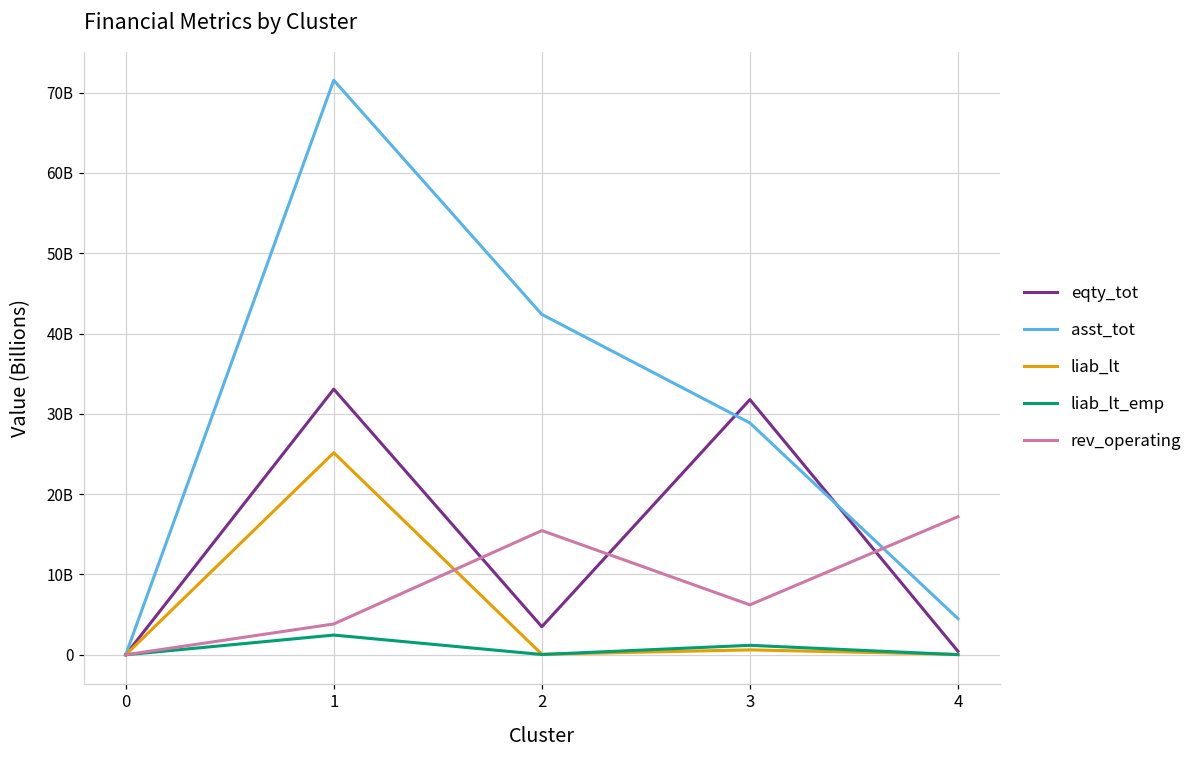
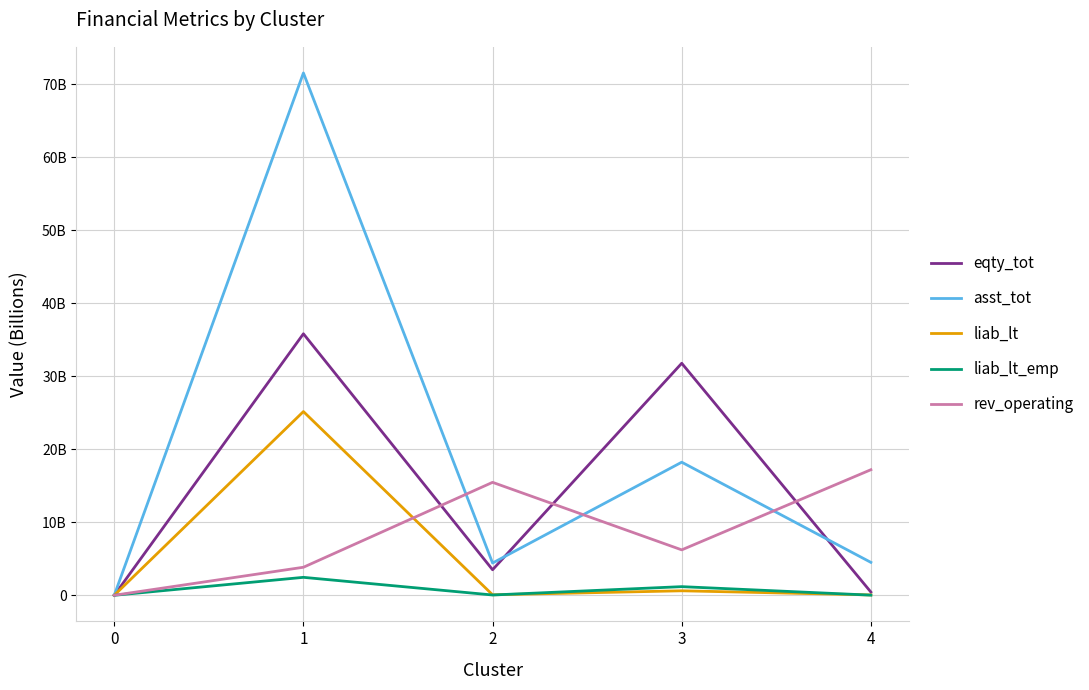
eqty_tot, 1: 33000000000 -> 36000000000
asst_tot, 2: 42000000000 -> 4000000000
asst_tot, 3: 29000000000 -> 18000000000
